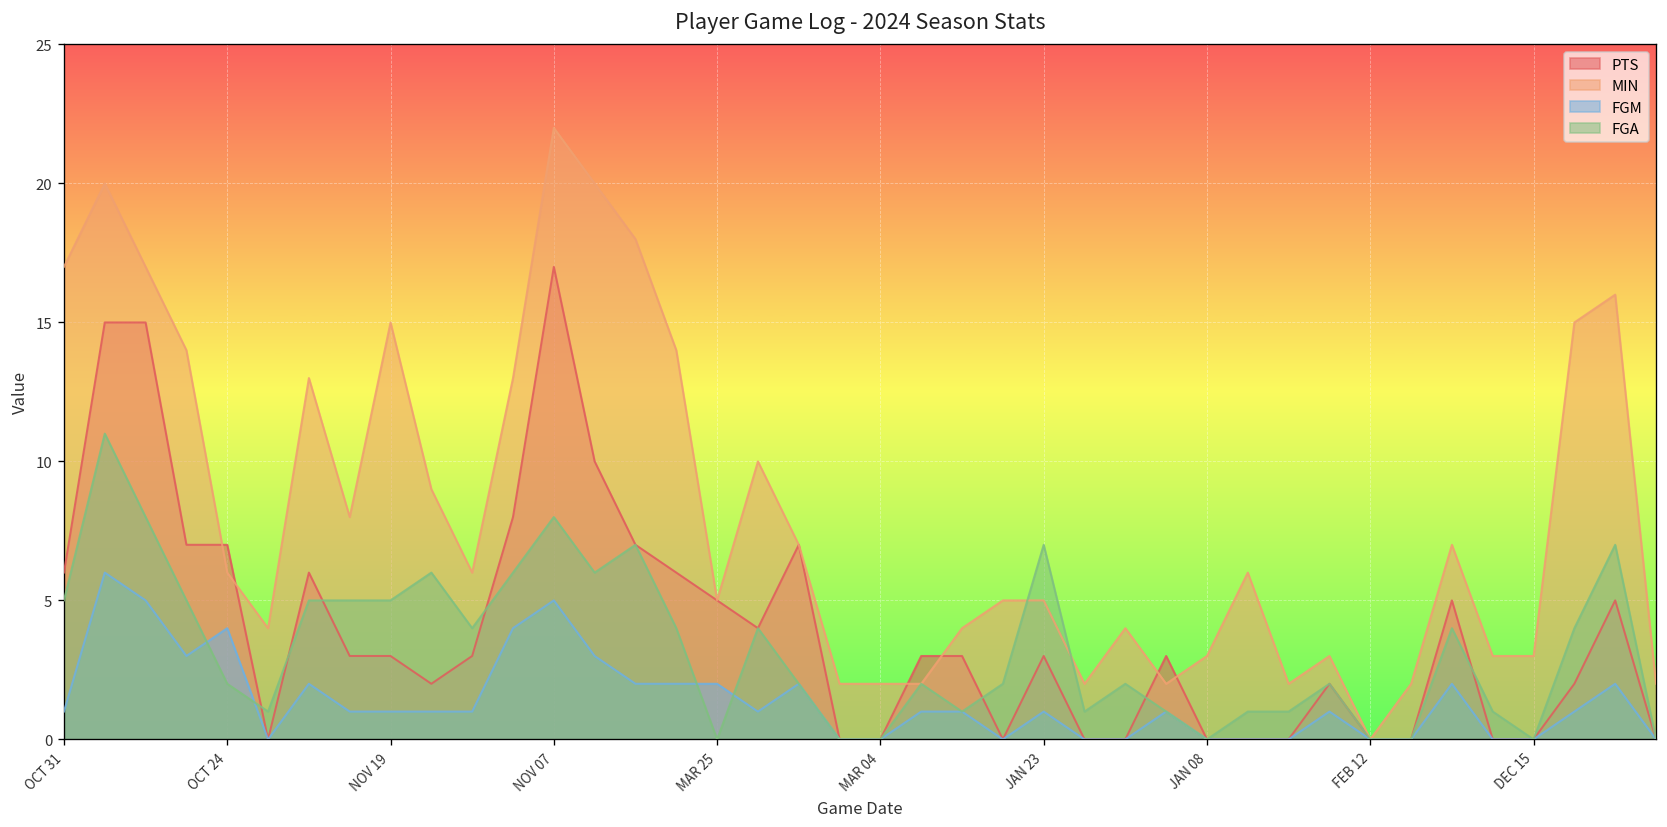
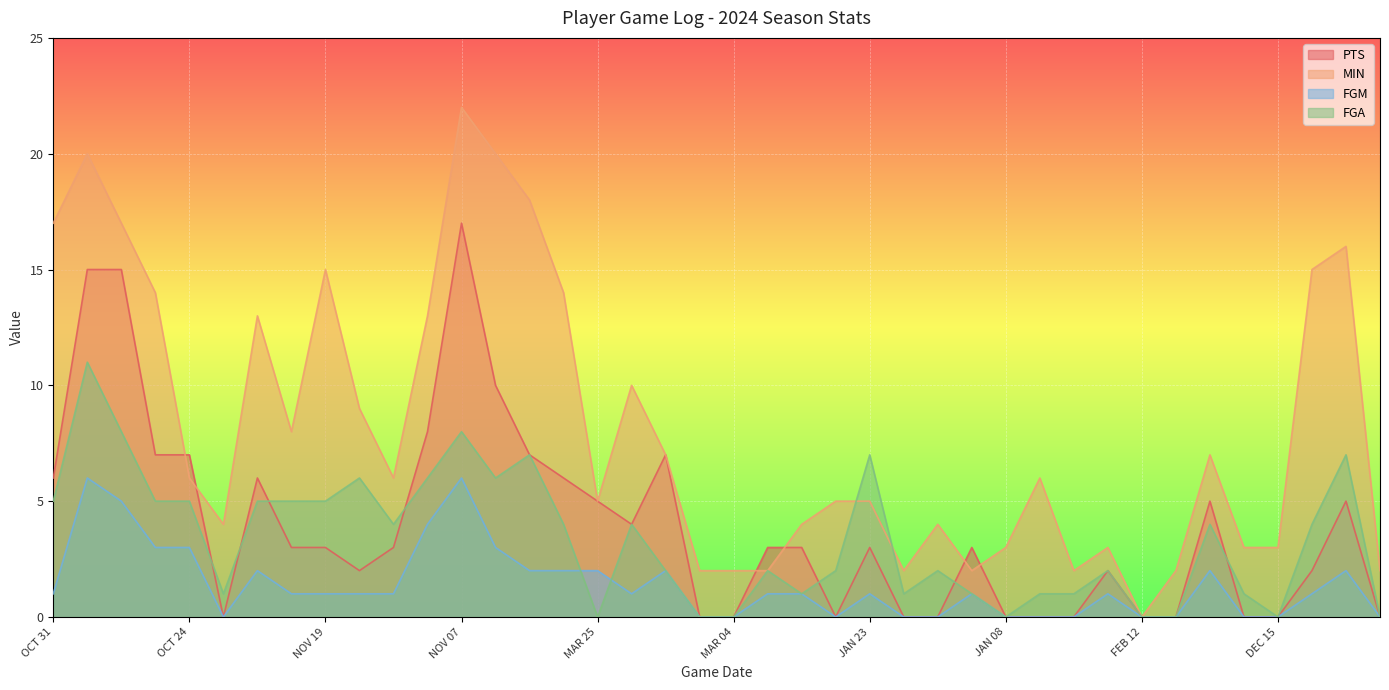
FGM, OCT 24: 4 -> 3
FGA, OCT 24: 2 -> 5
FGM, NOV 07: 5 -> 6
